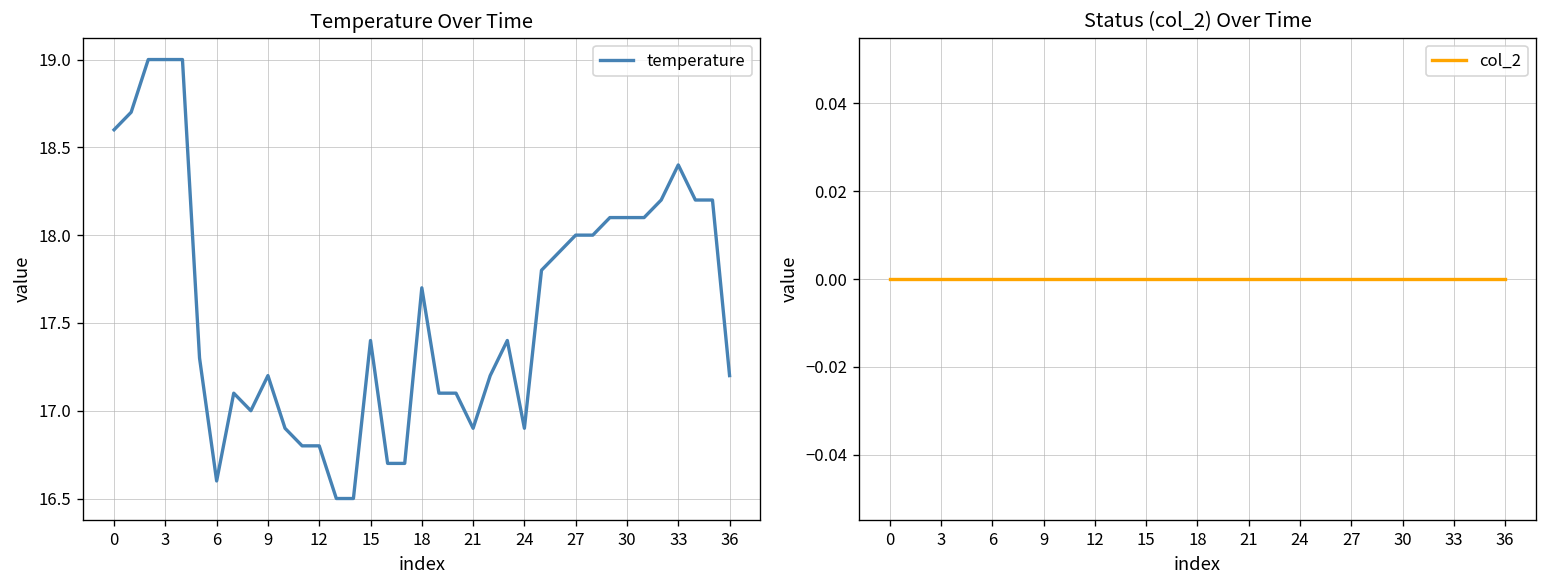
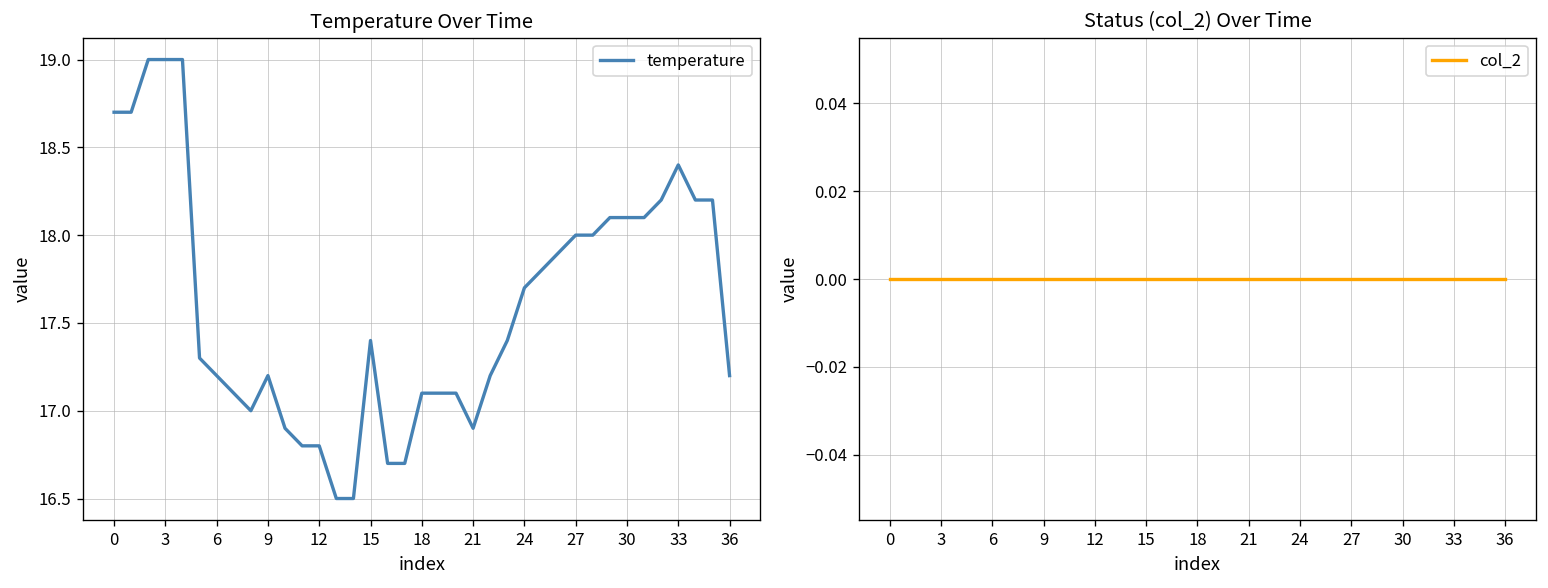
Temperature Over Time, 0: 18.6 -> 18.7
Temperature Over Time, 6: 16.6 -> 17.2
Temperature Over Time, 18: 17.7 -> 17.1
Temperature Over Time, 24: 16.9 -> 17.7
